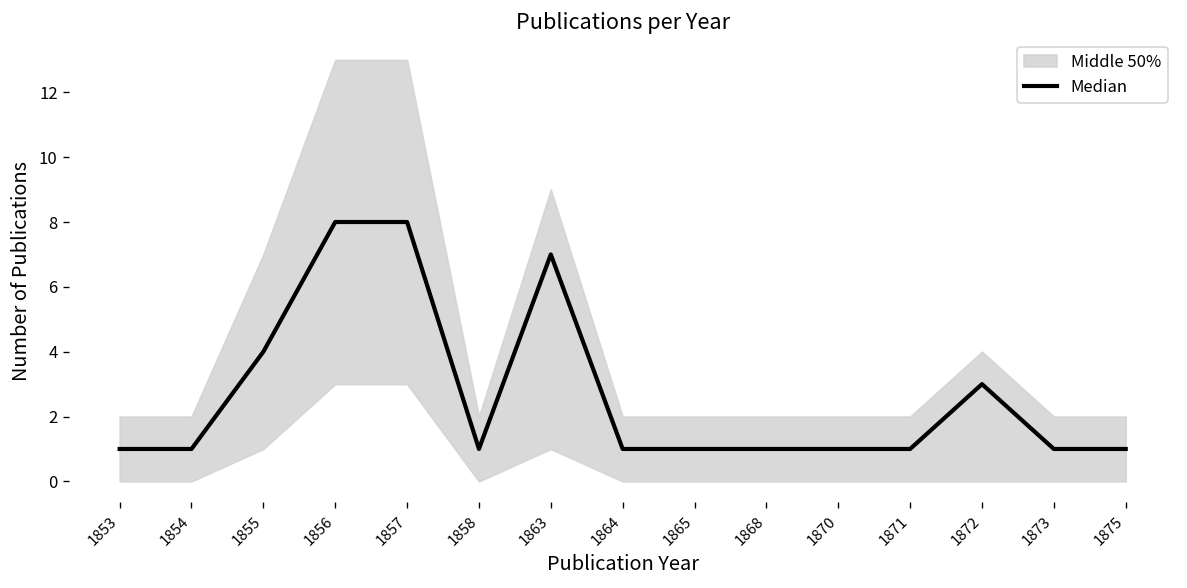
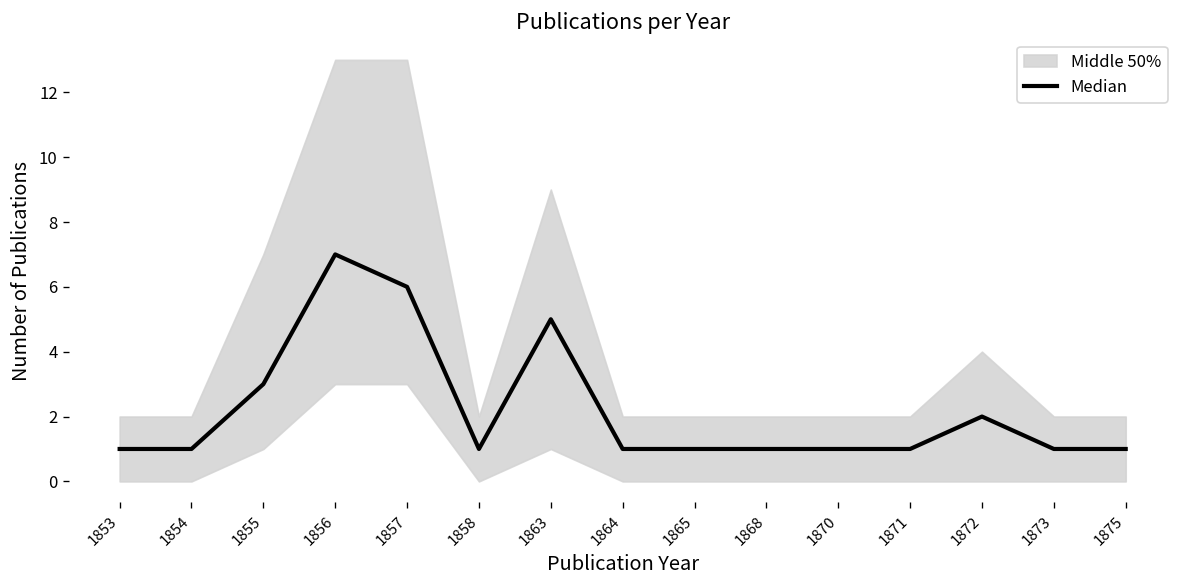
Median, 1855: 4 -> 3
Median, 1856: 8 -> 7
Median, 1857: 8 -> 6
Median, 1863: 7 -> 5
Median, 1872: 3 -> 2
